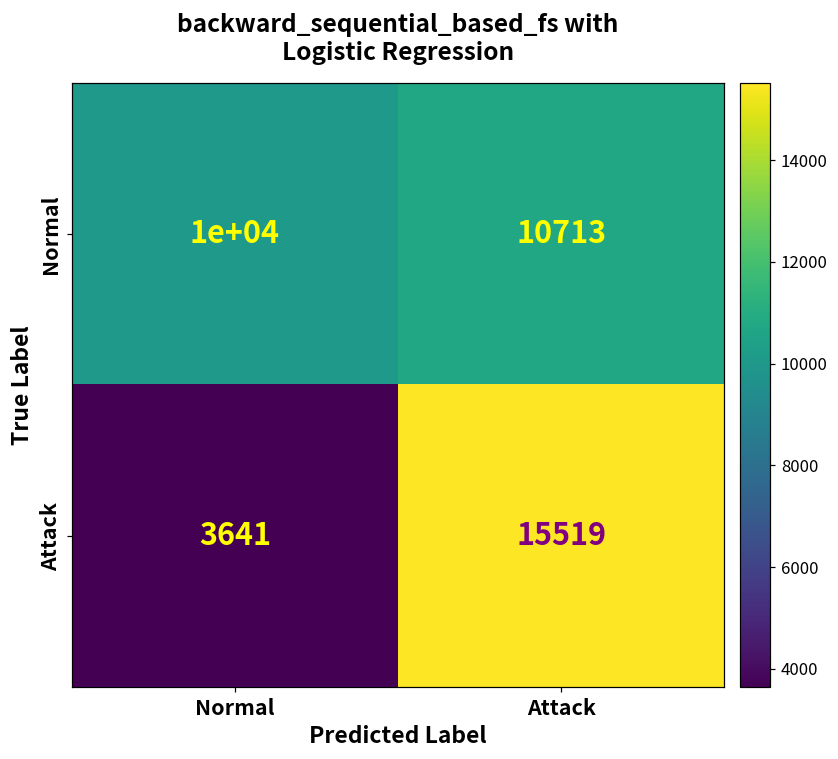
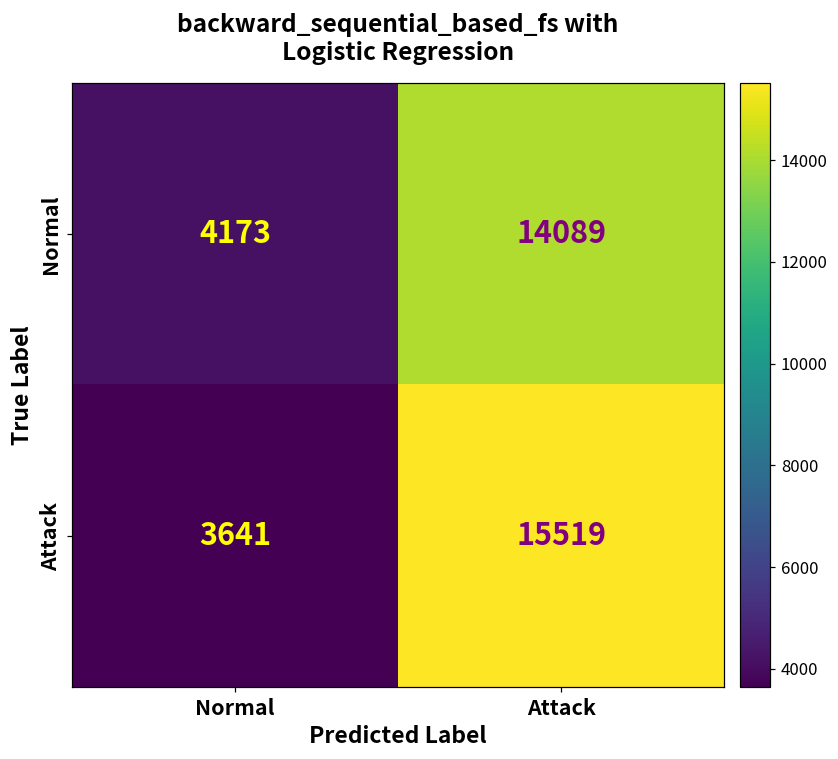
Normal, Normal: 1e+04 -> 4173
Normal, Attack: 10713 -> 14089
